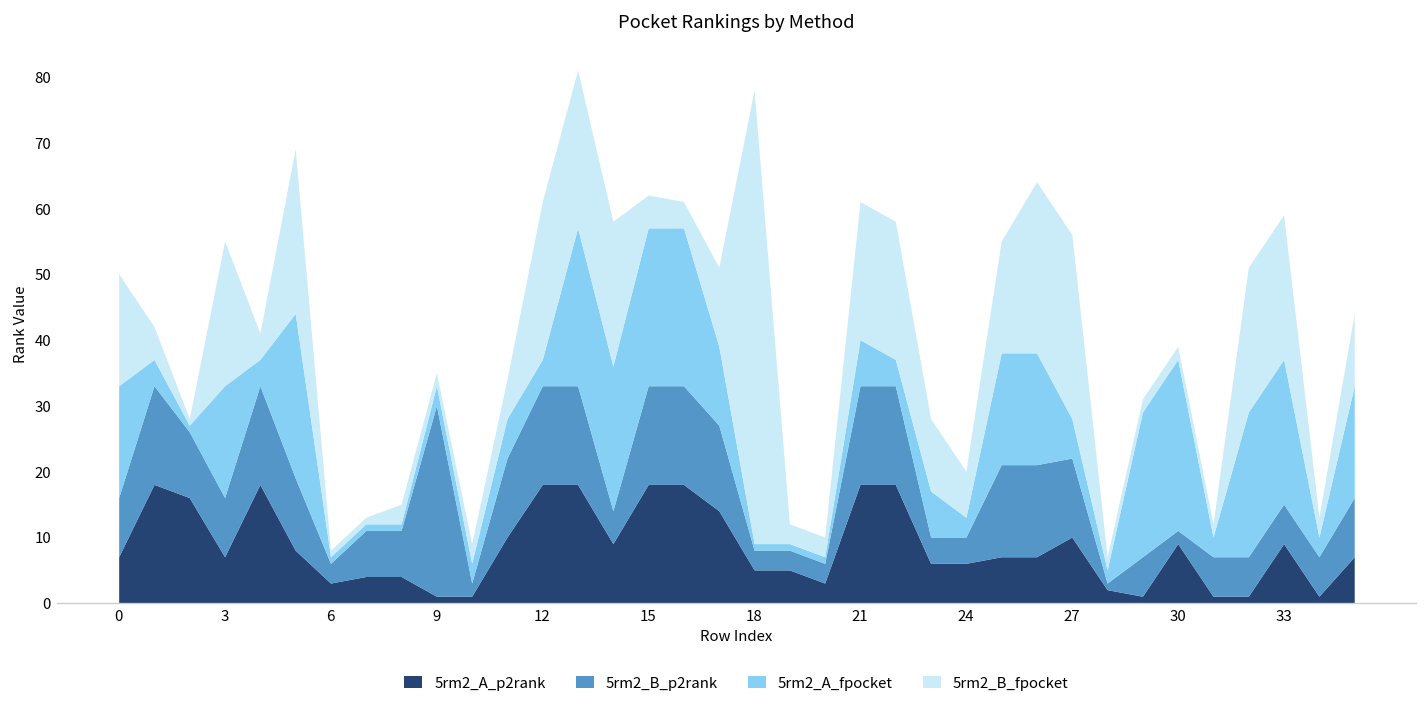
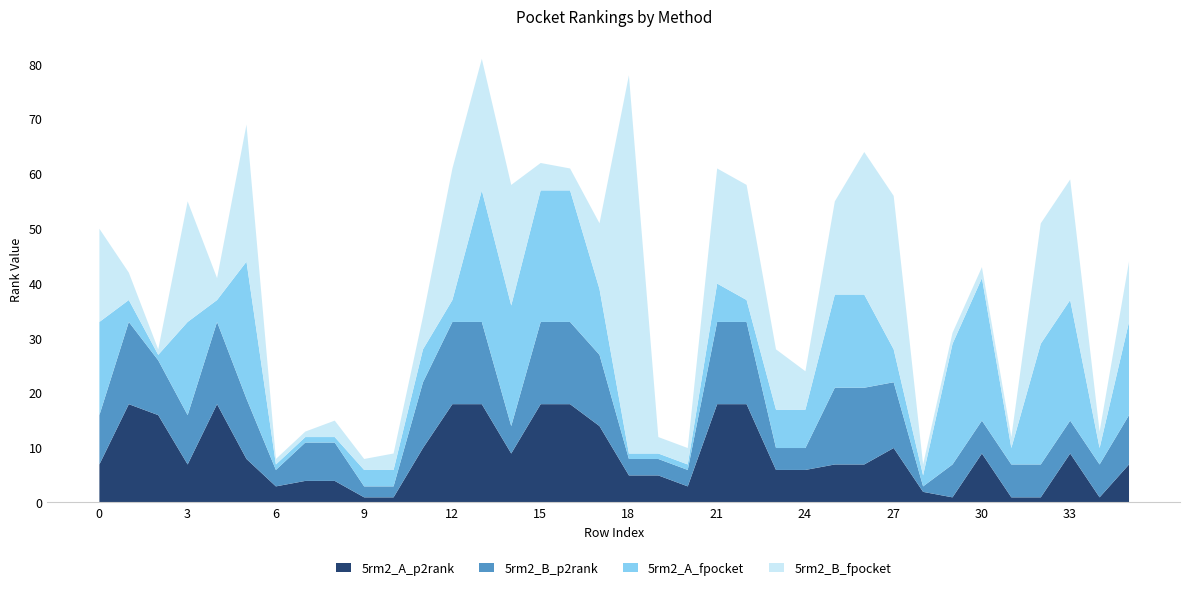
5rm2_B_p2rank, 9: 29 -> 2
5rm2_A_fpocket, 24: 3 -> 7
5rm2_B_p2rank, 30: 2 -> 6
